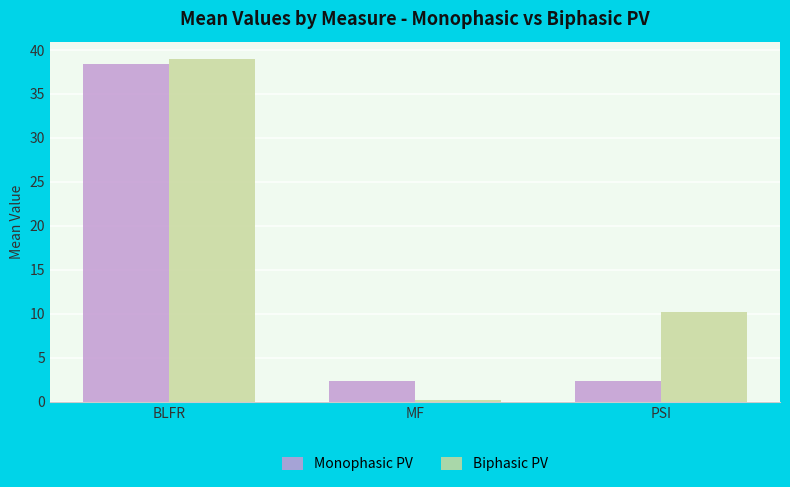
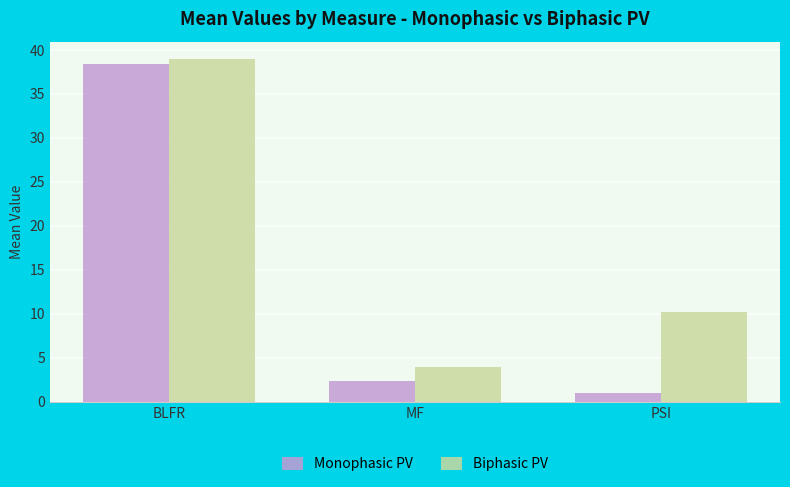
Biphasic PV, MF: 0 -> 4
Monophasic PV, PSI: 2 -> 1
